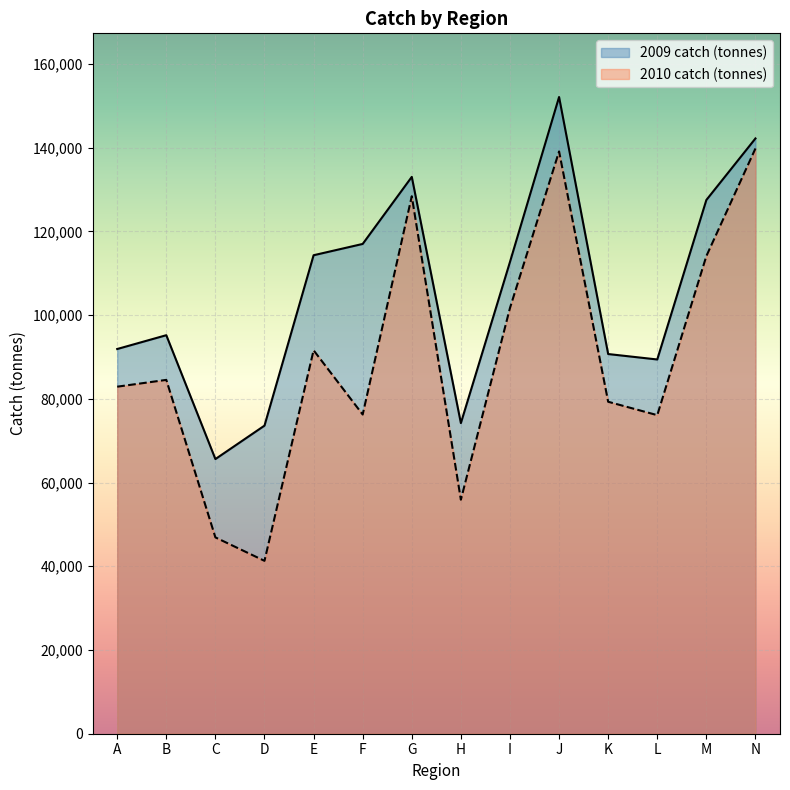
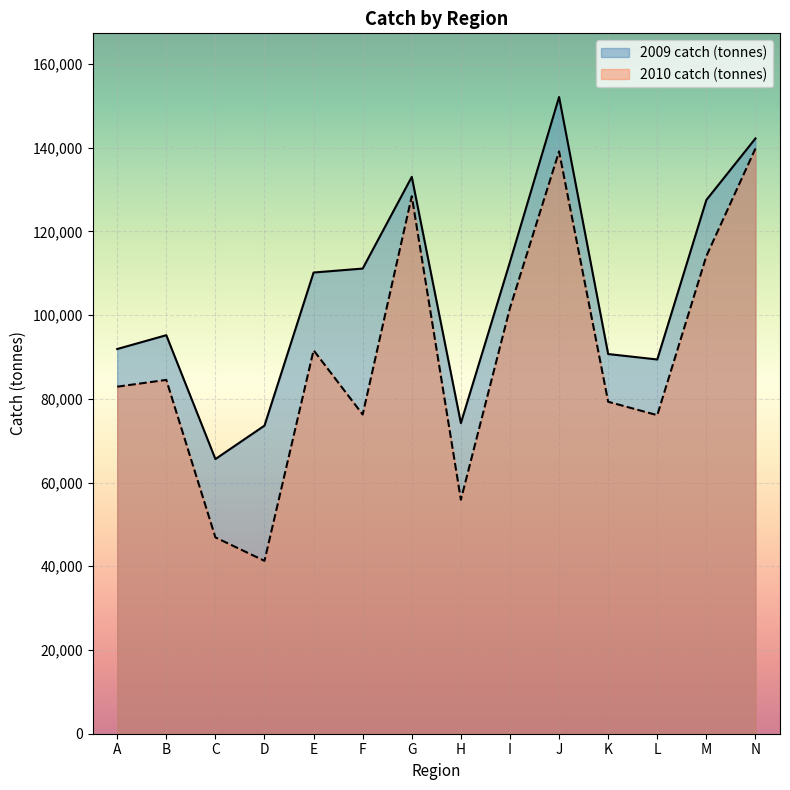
2009 catch (tonnes), E: 114,000 -> 110,000
2009 catch (tonnes), F: 117,000 -> 111,000
